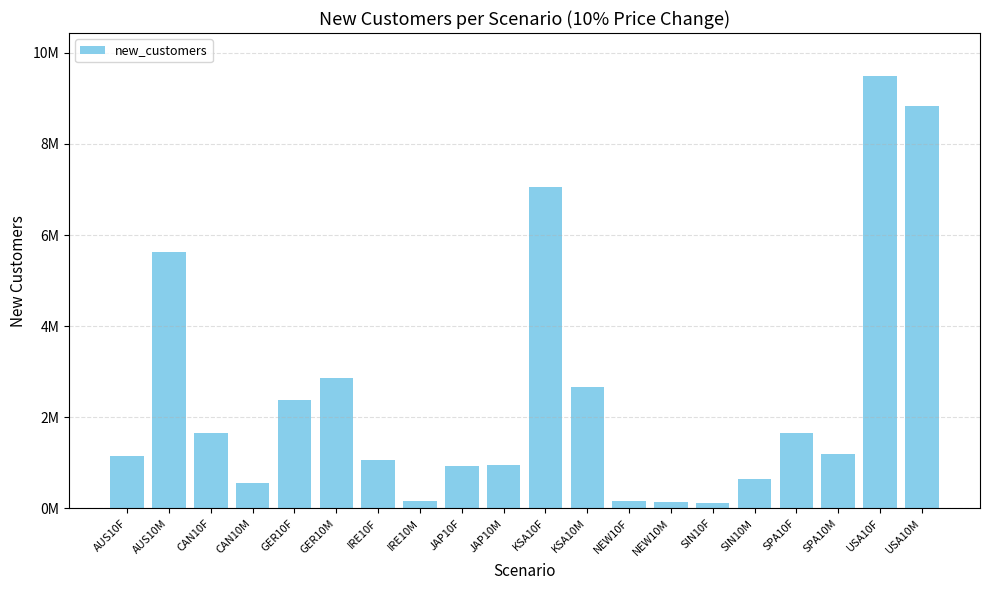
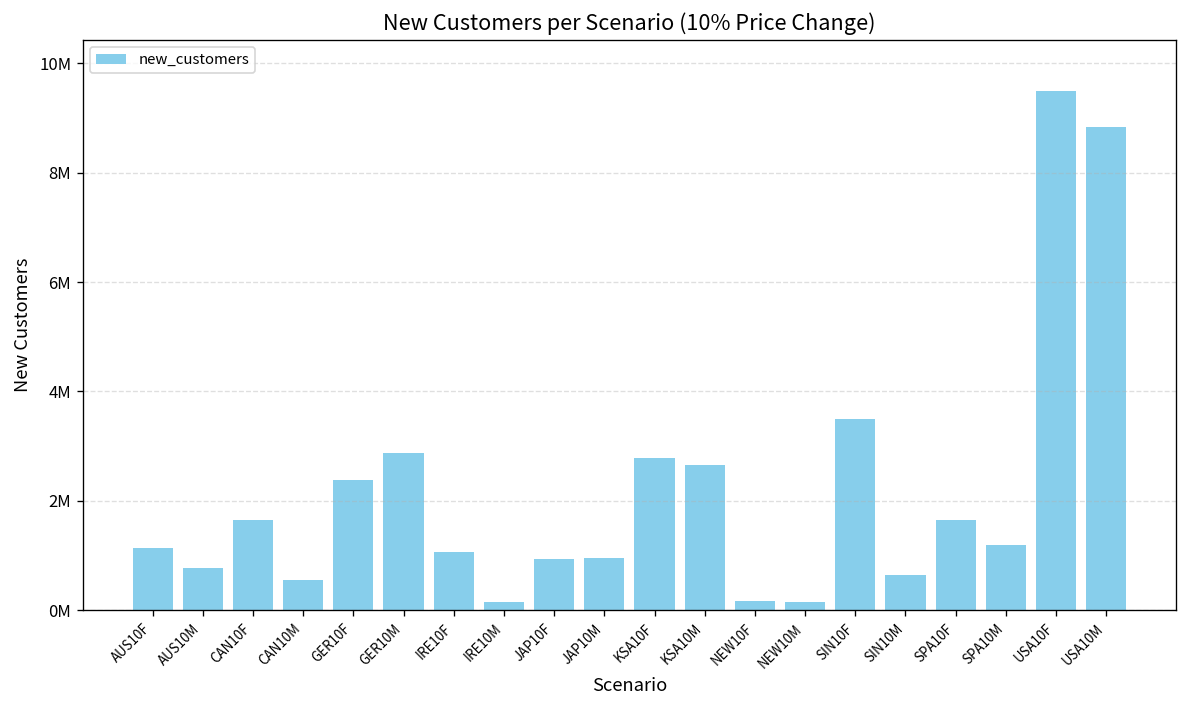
AUS10M: 5600000 -> 800000
KSA10F: 7100000 -> 2800000
SIN10F: 100000 -> 3500000
